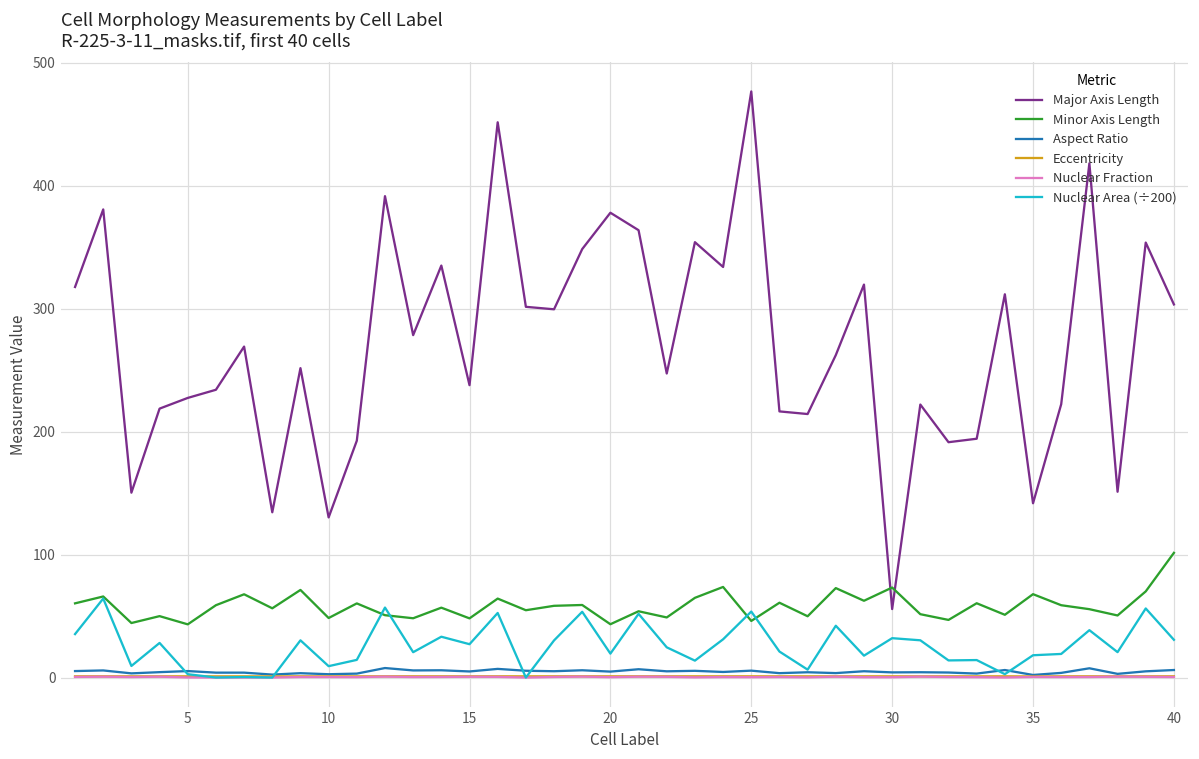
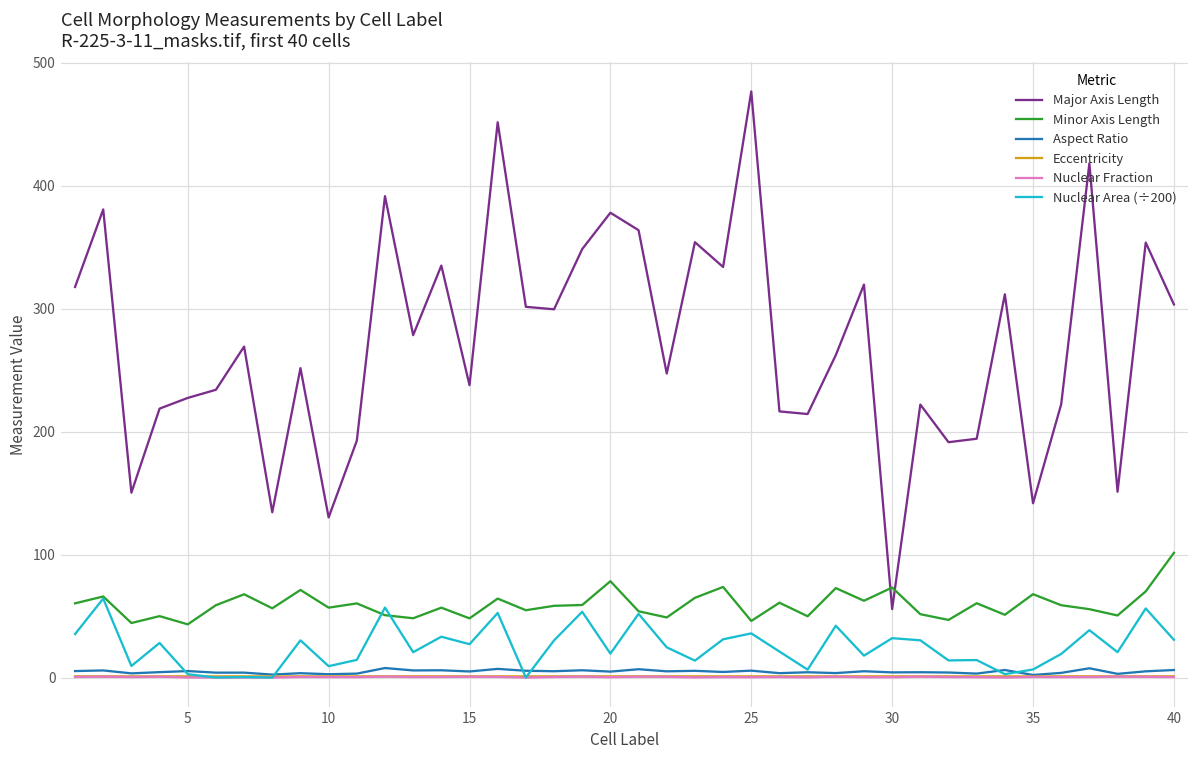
Minor Axis Length, 10: 48 -> 57
Minor Axis Length, 20: 43 -> 78
Nuclear Area (÷200), 25: 54 -> 36
Nuclear Area (÷200), 35: 18 -> 7
